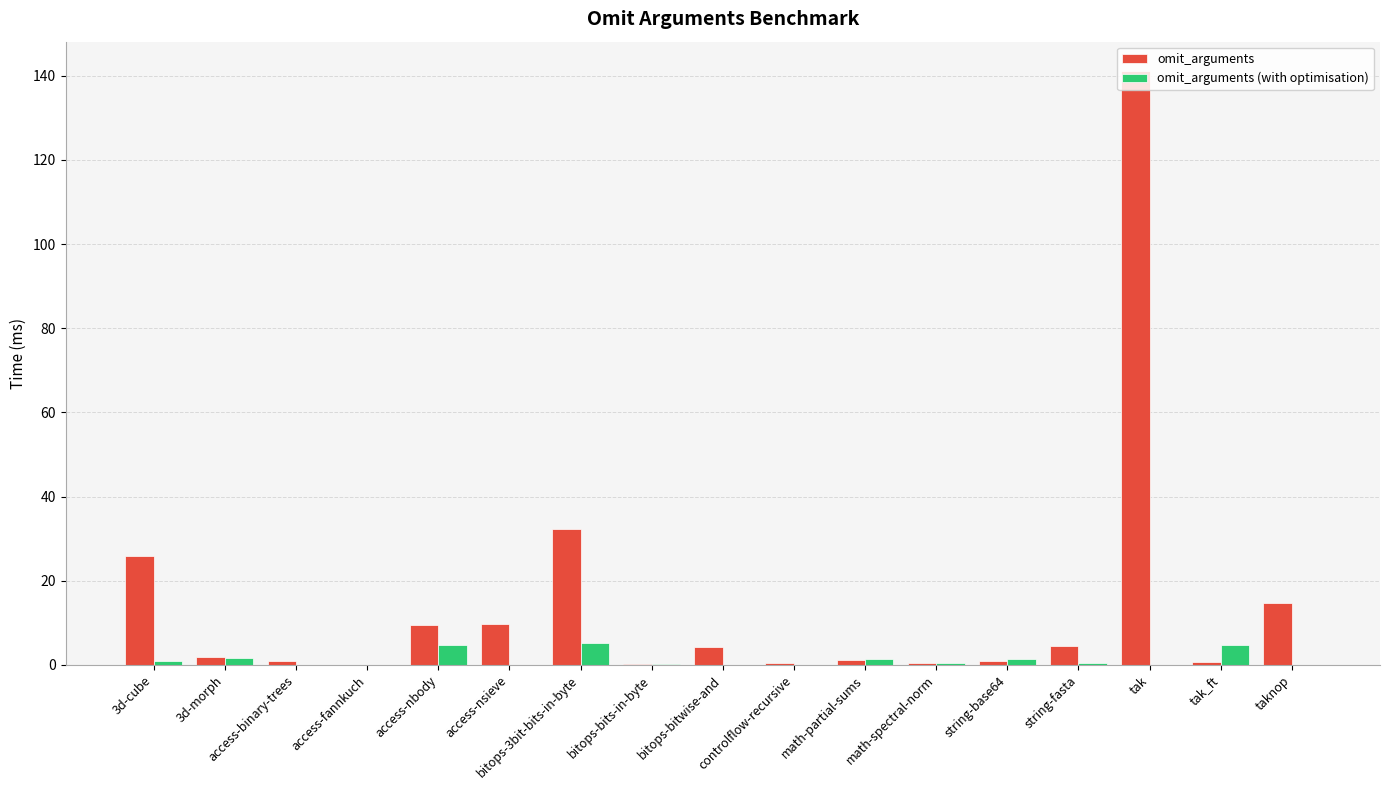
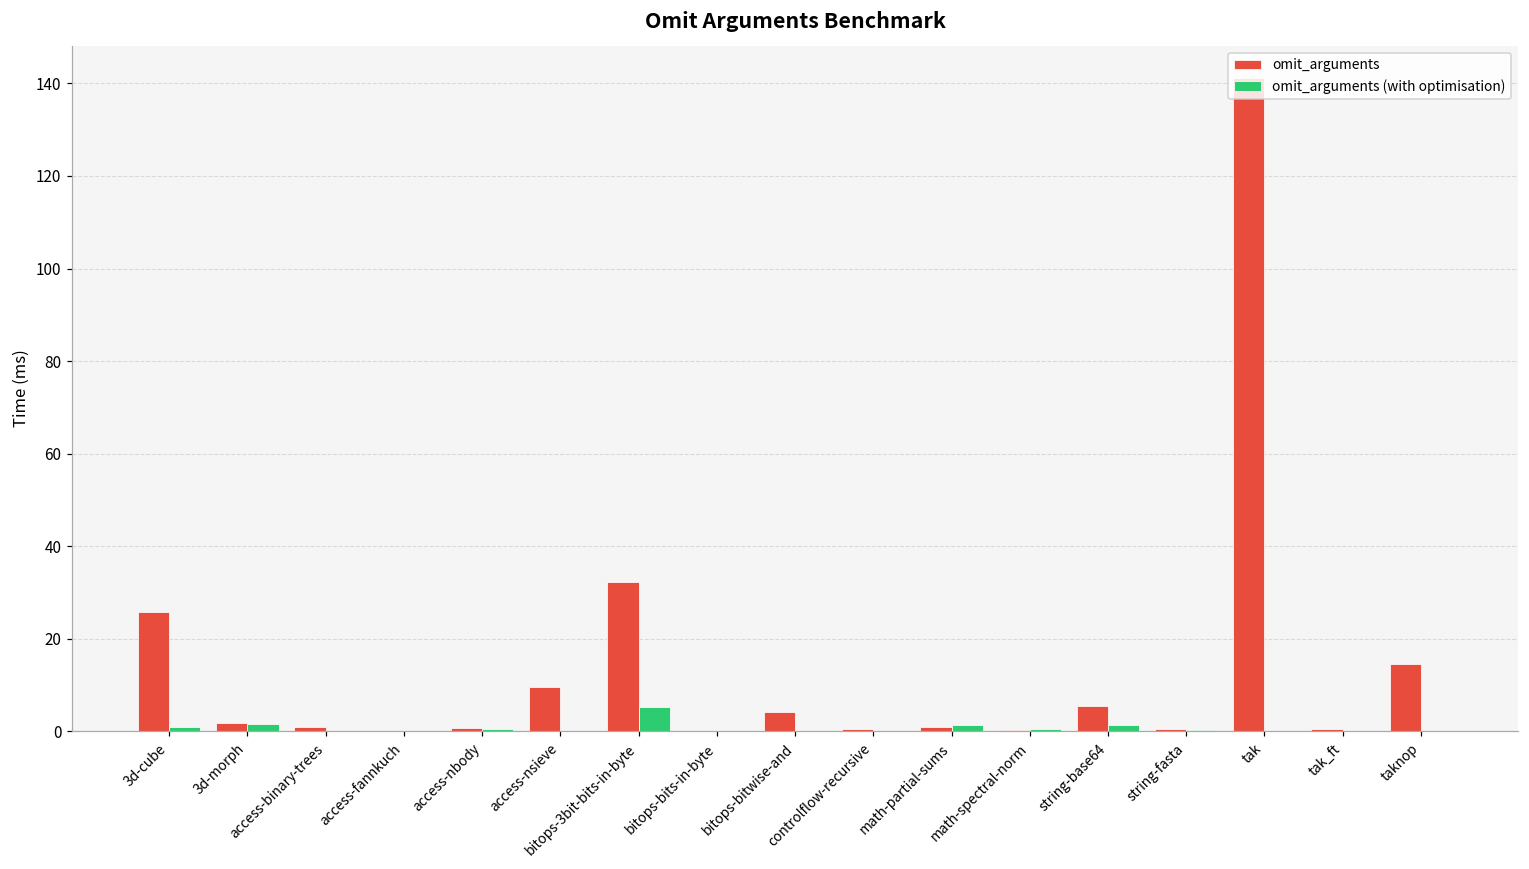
omit_arguments, access-nbody: 10 -> 1
omit_arguments (with optimisation), access-nbody: 5 -> 1
omit_arguments, string-base64: 1 -> 5
omit_arguments, string-fasta: 5 -> 1
omit_arguments (with optimisation), tak_ft: 5 -> 0
